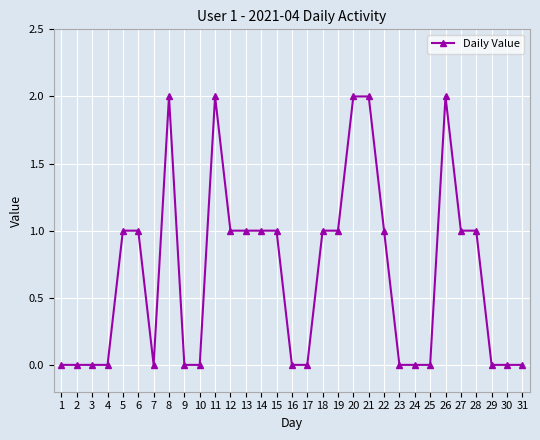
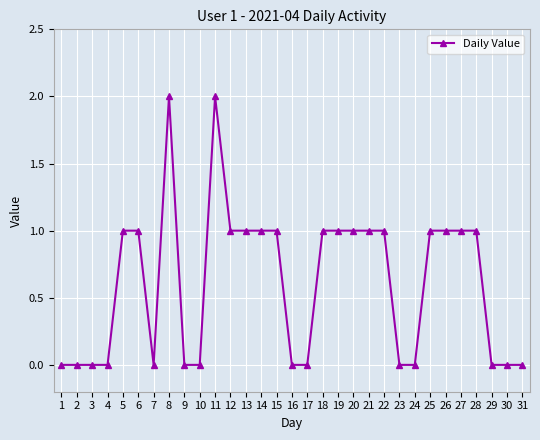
20: 2 -> 1
21: 2 -> 1
25: 0 -> 1
26: 2 -> 1
